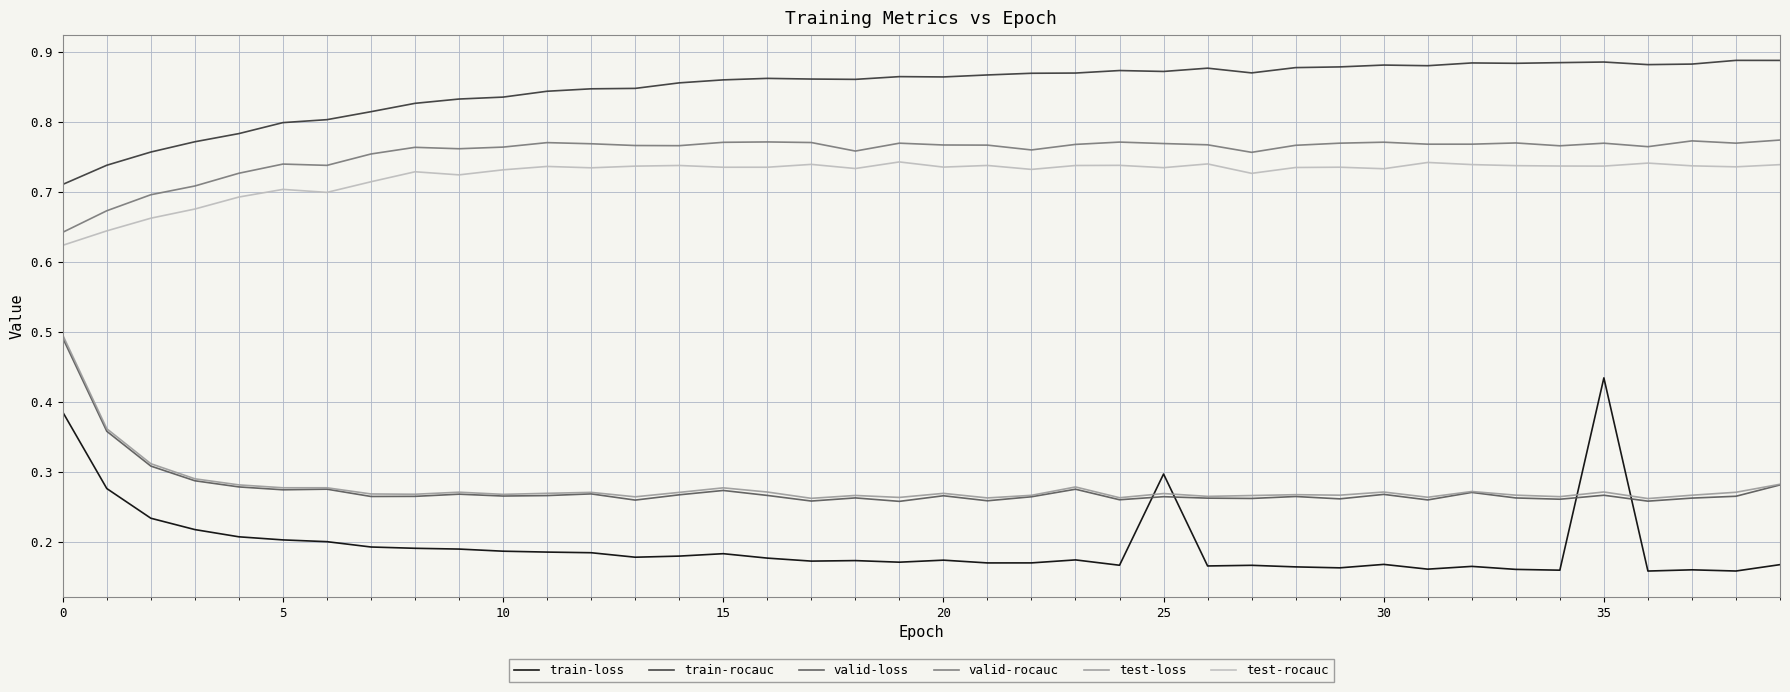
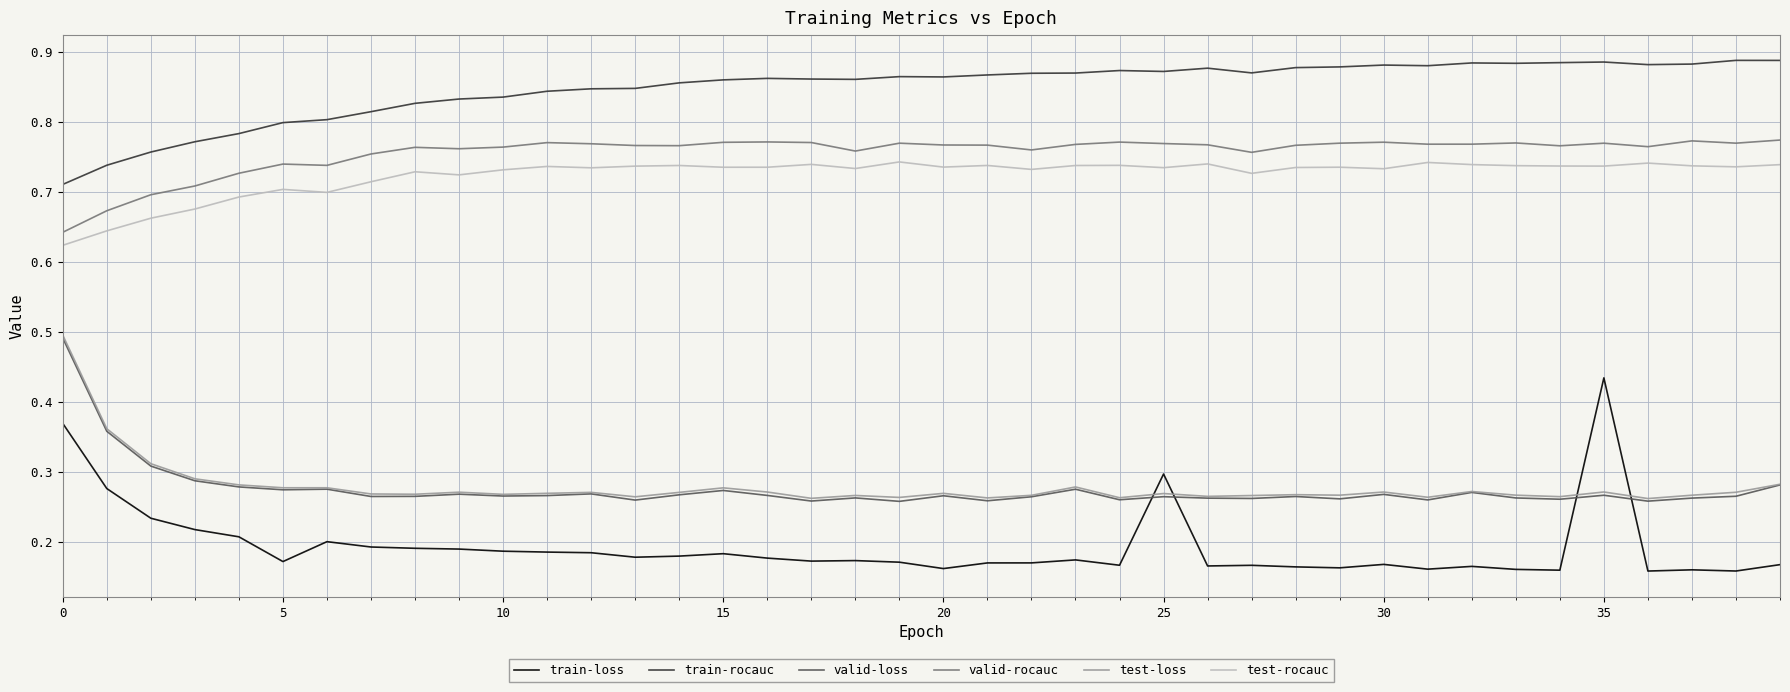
train-loss, 0: 0.39 -> 0.37
train-loss, 5: 0.20 -> 0.17
train-loss, 20: 0.17 -> 0.16
